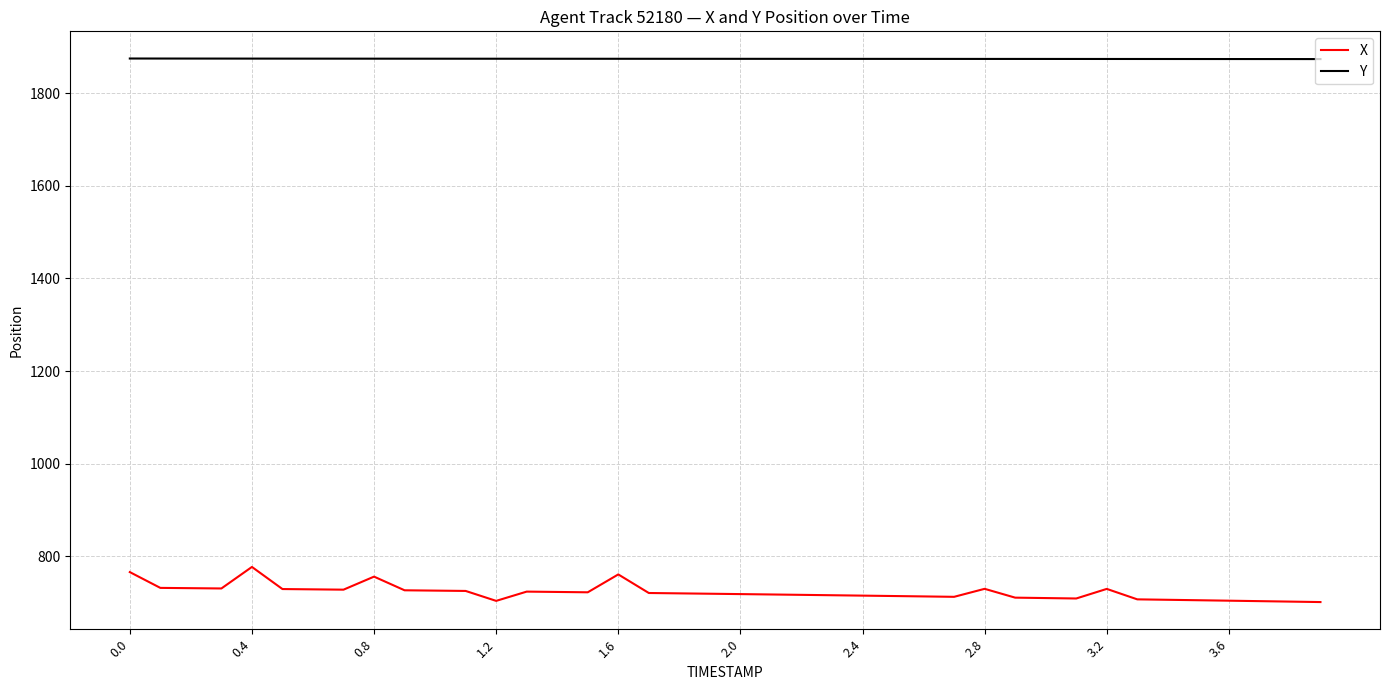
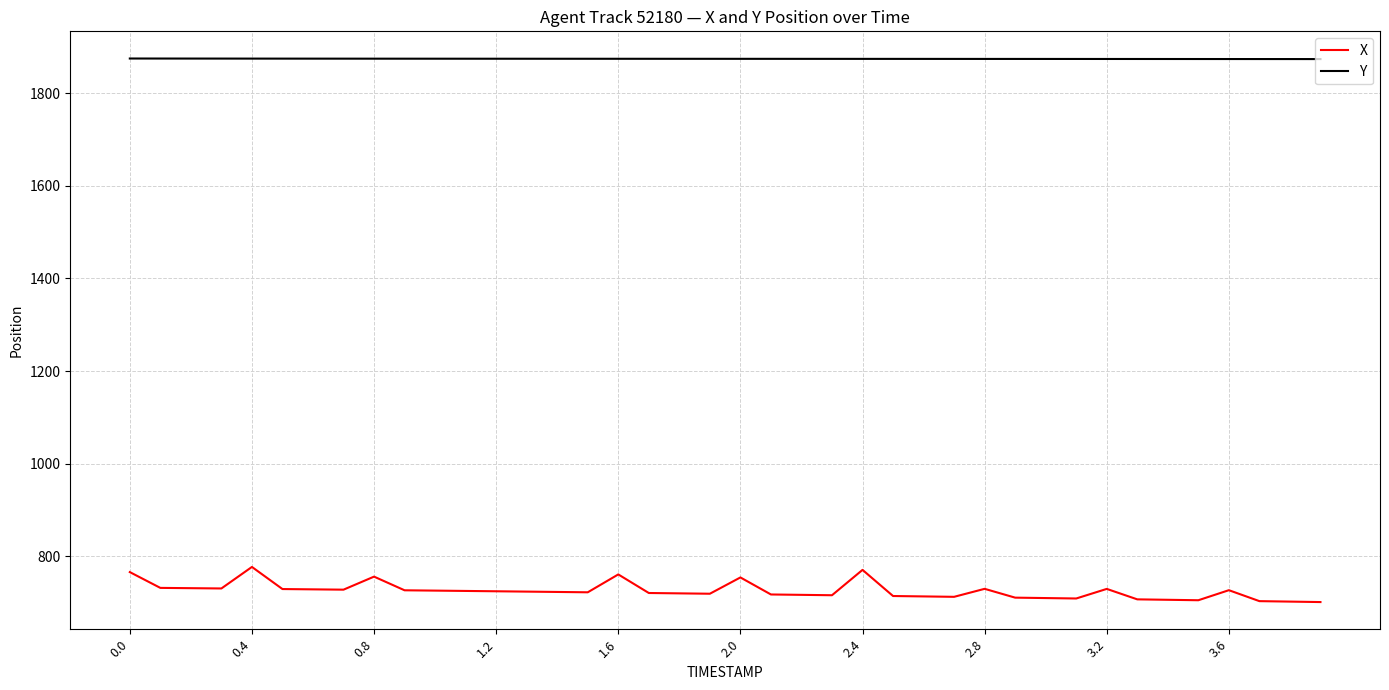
X, 1.2: 700 -> 720
X, 2.0: 720 -> 750
X, 2.4: 710 -> 770
X, 3.6: 700 -> 730
